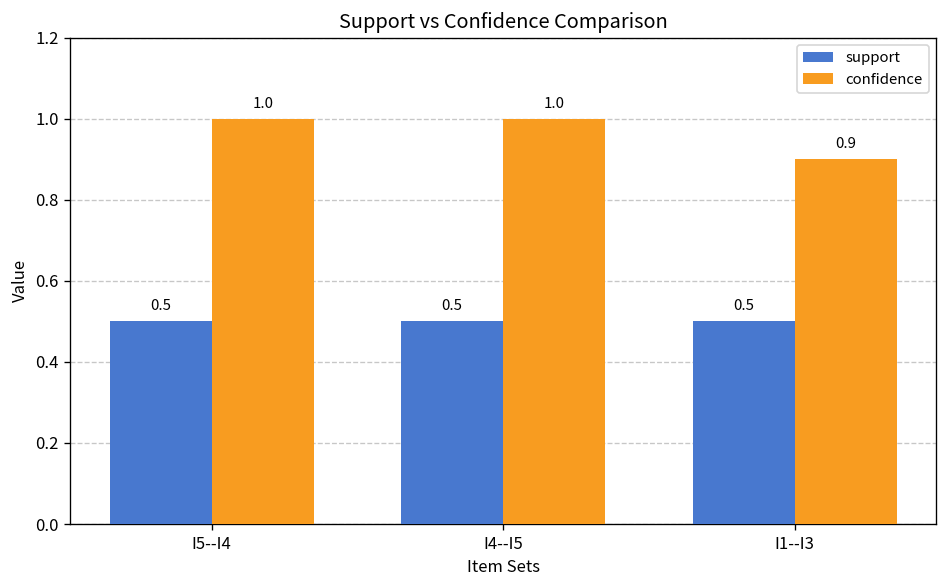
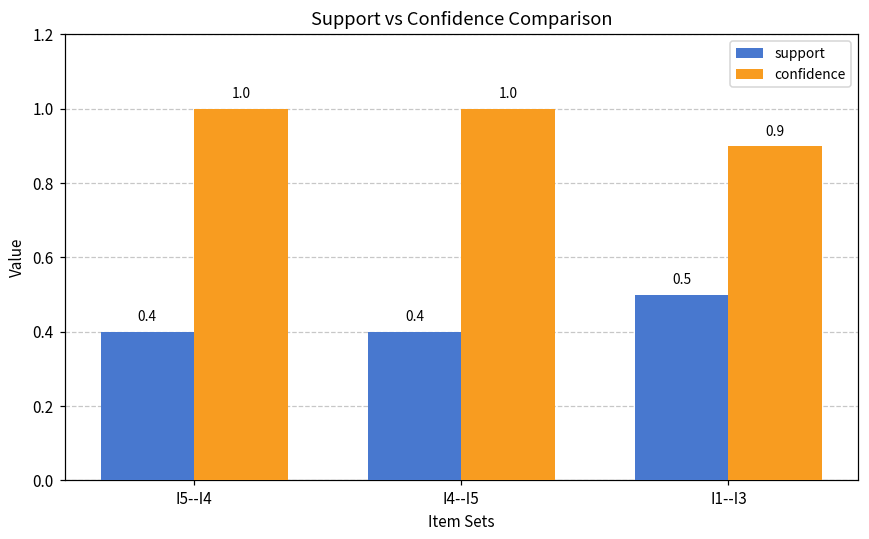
support, I5--I4: 0.5 -> 0.4
support, I4--I5: 0.5 -> 0.4
